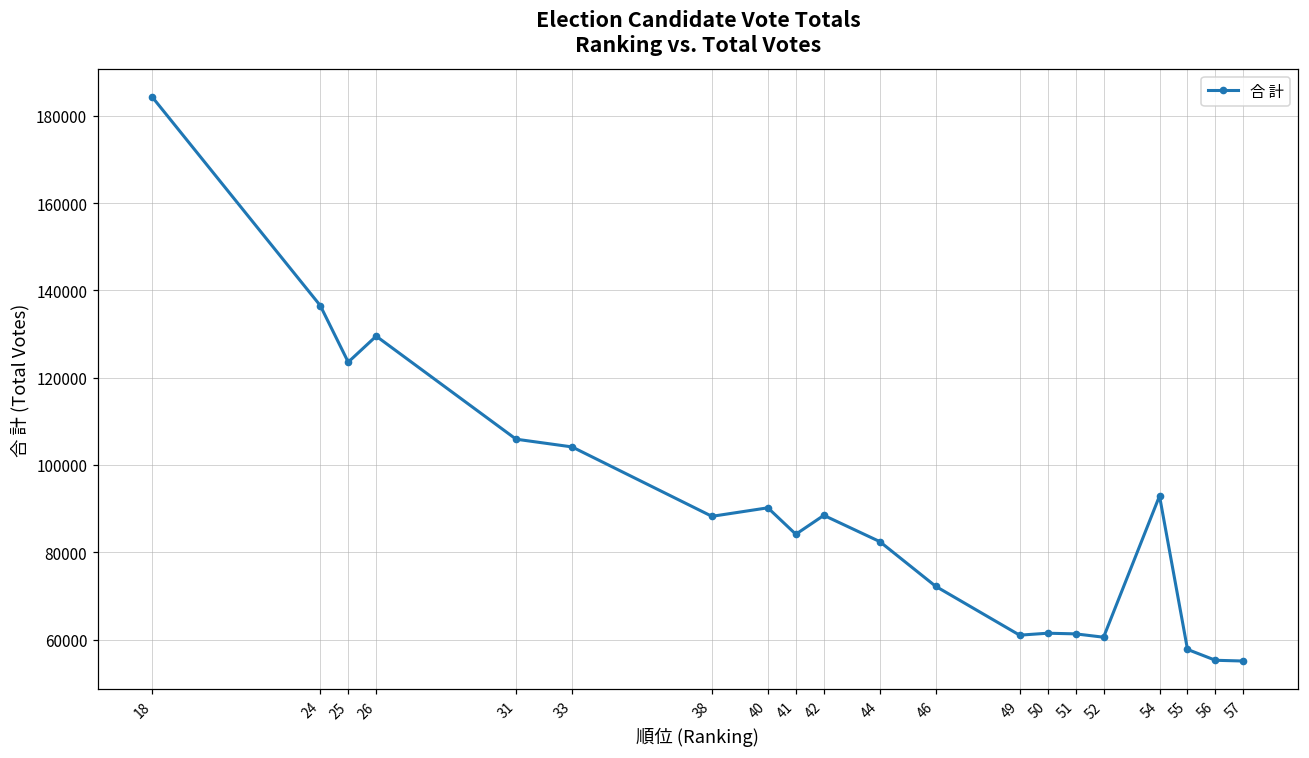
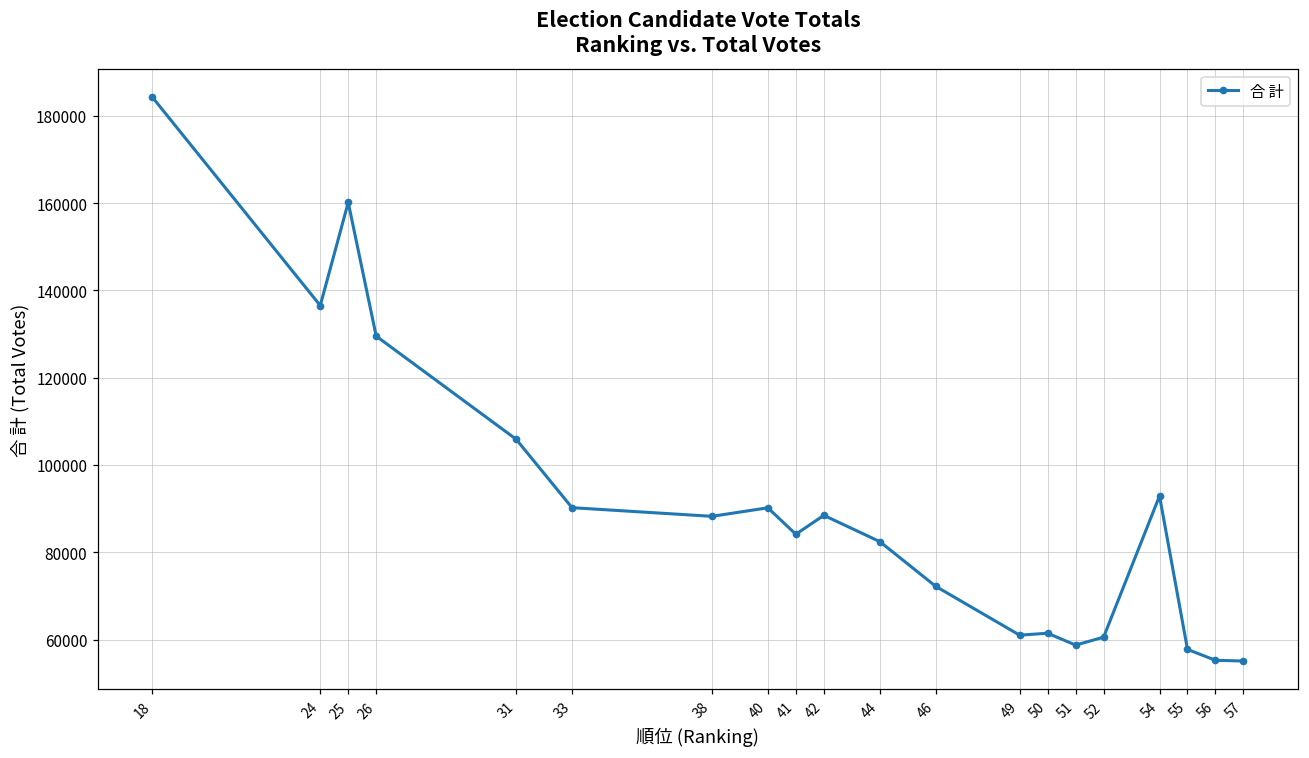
25: 124000 -> 160000
33: 104000 -> 90000
51: 61000 -> 59000
